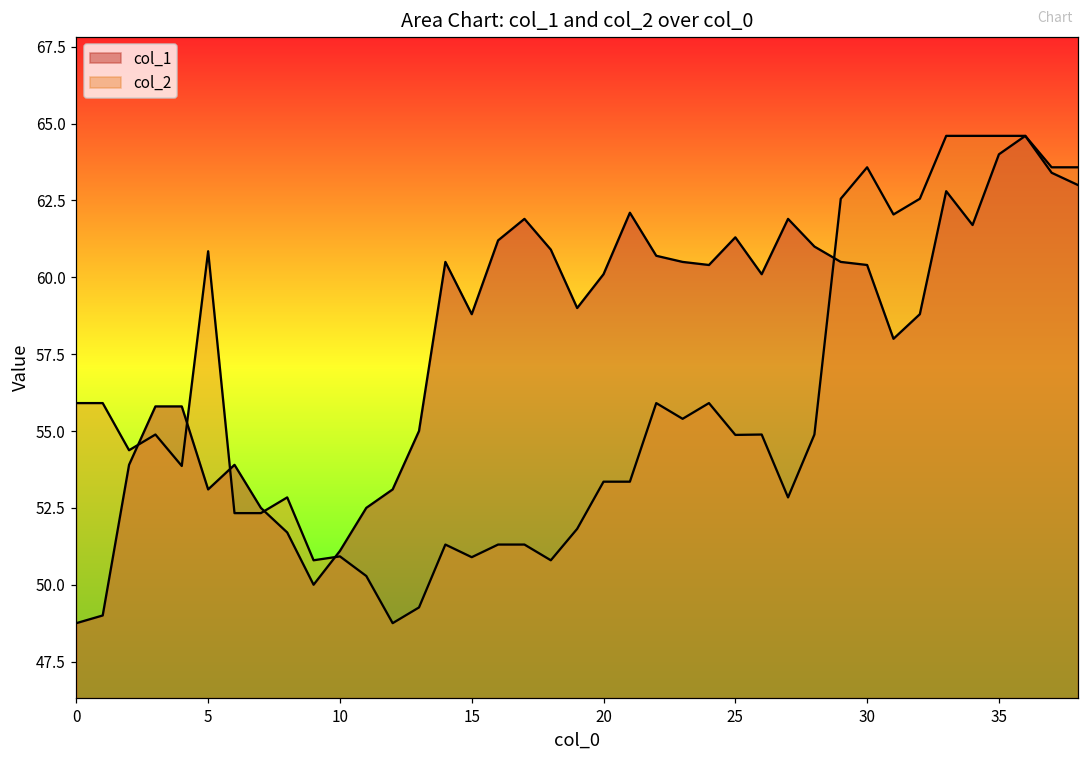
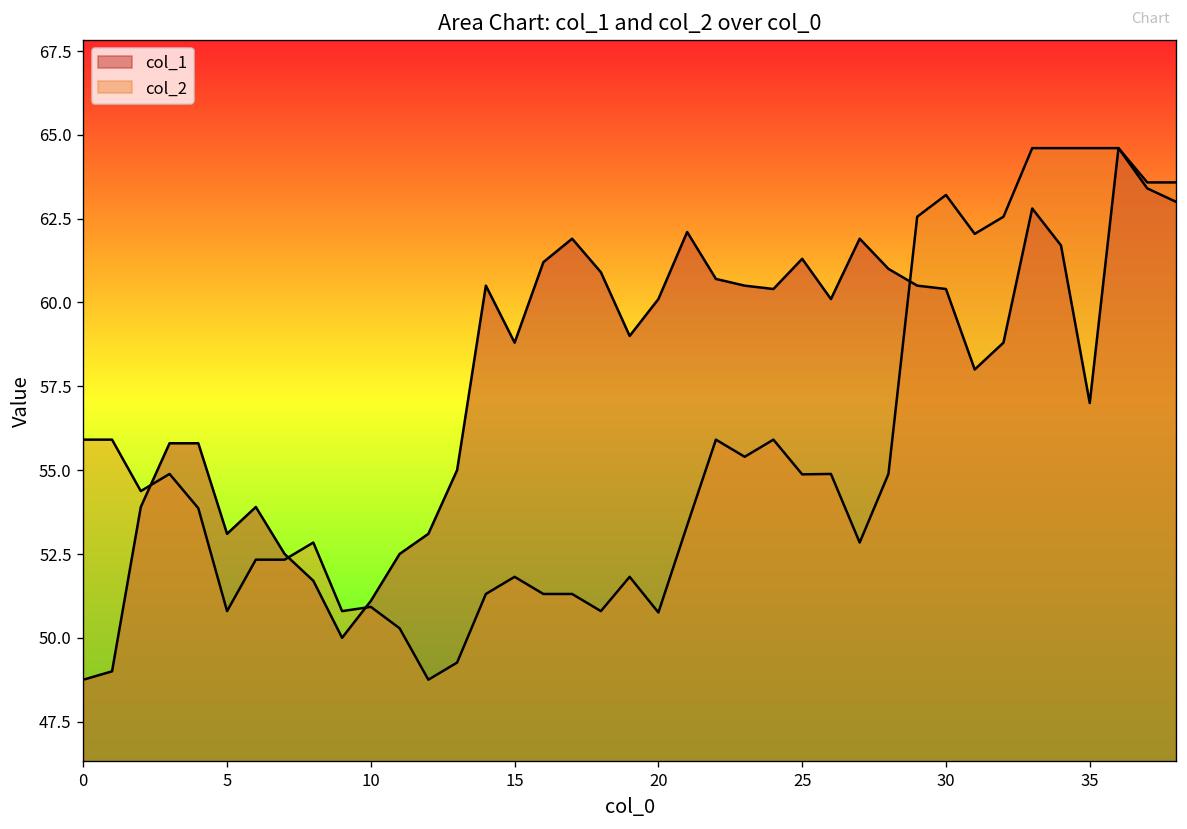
col_2, 5: 60.8 -> 50.8
col_2, 15: 50.9 -> 51.8
col_2, 20: 53.4 -> 50.8
col_2, 30: 63.6 -> 63.2
col_1, 35: 64 -> 57
